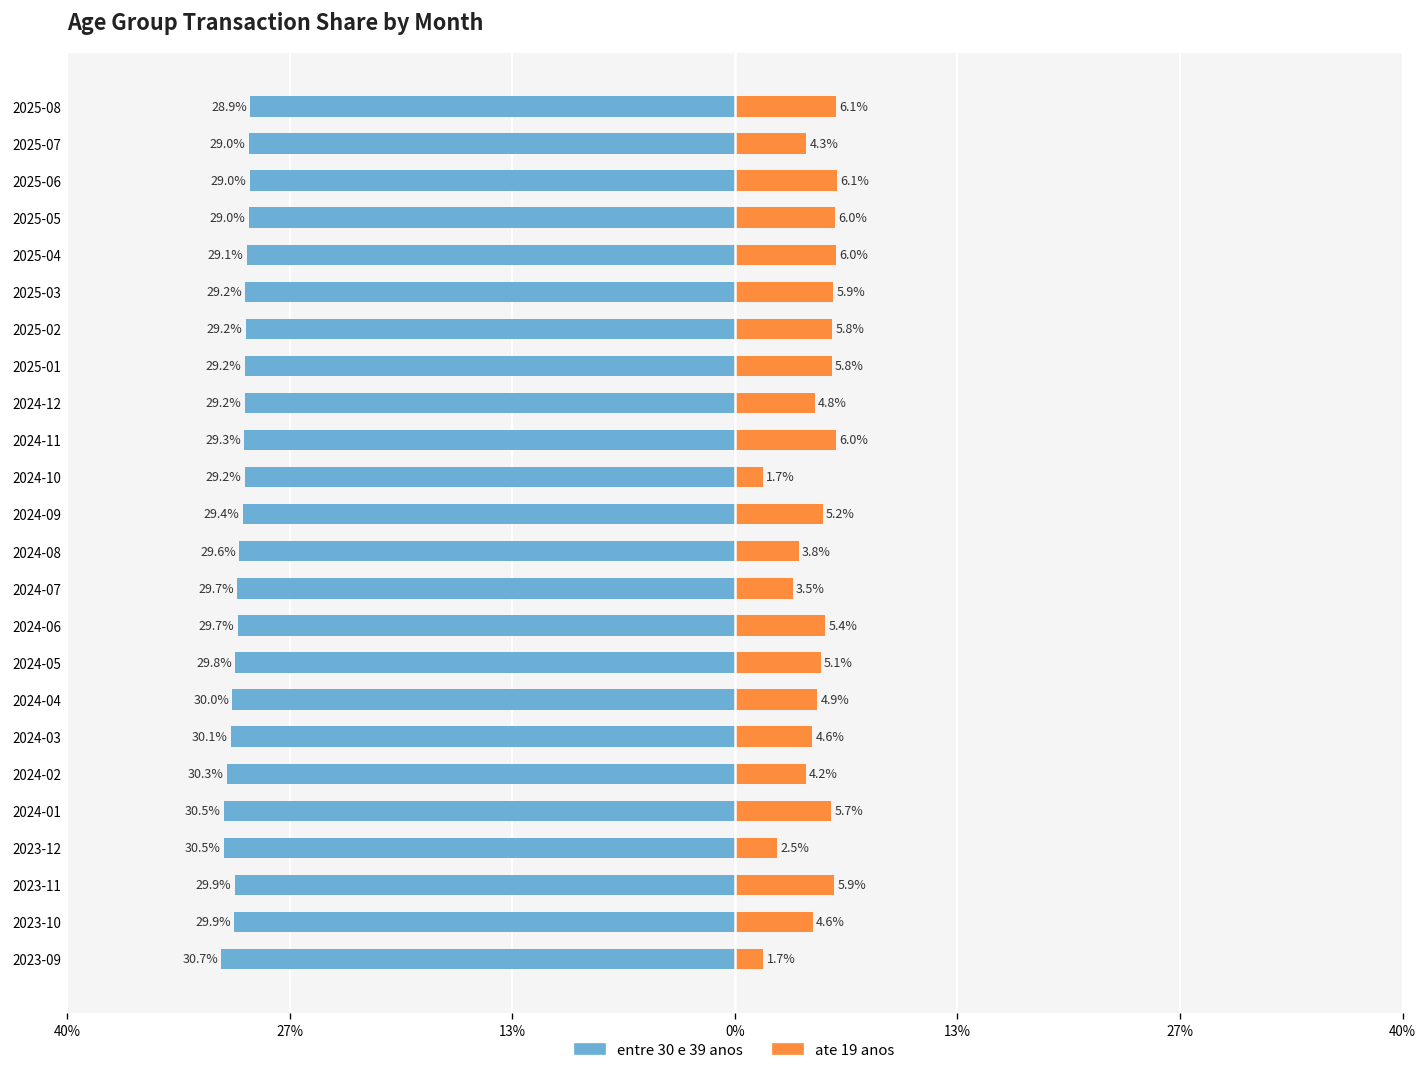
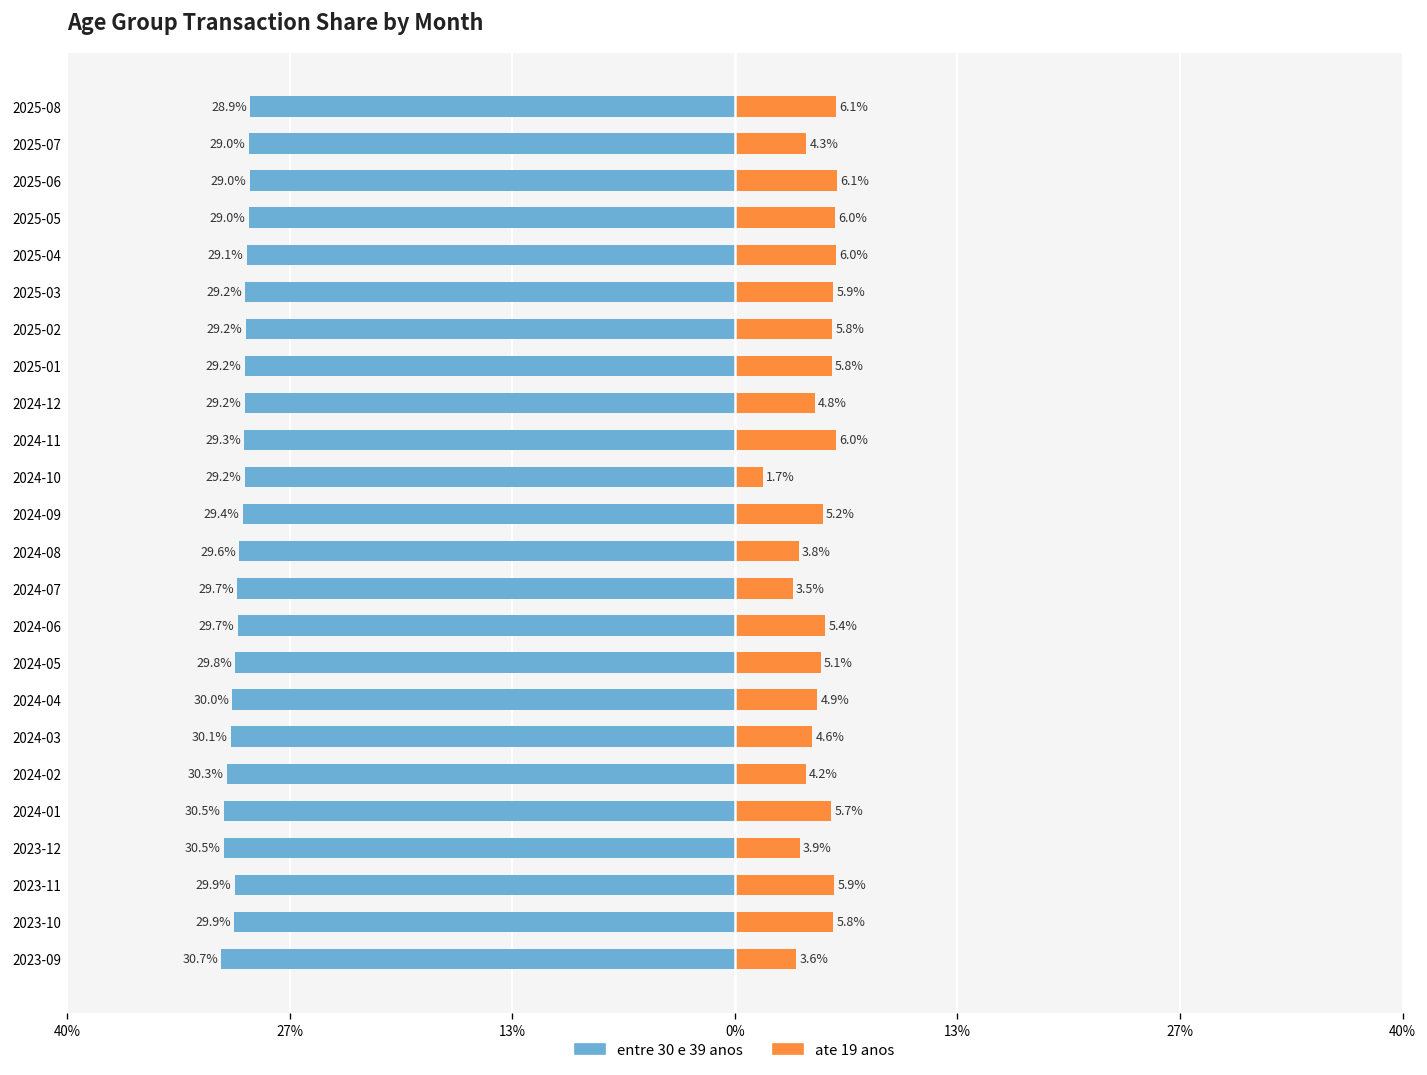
ate 19 anos, 2023-12: 2.5% -> 3.9%
ate 19 anos, 2023-10: 4.6% -> 5.8%
ate 19 anos, 2023-09: 1.7% -> 3.6%
